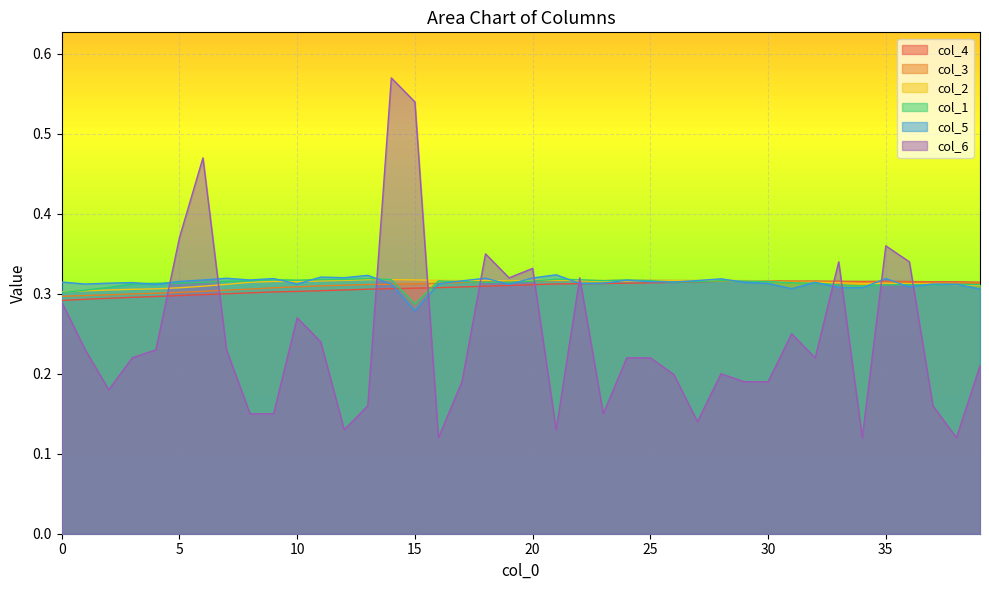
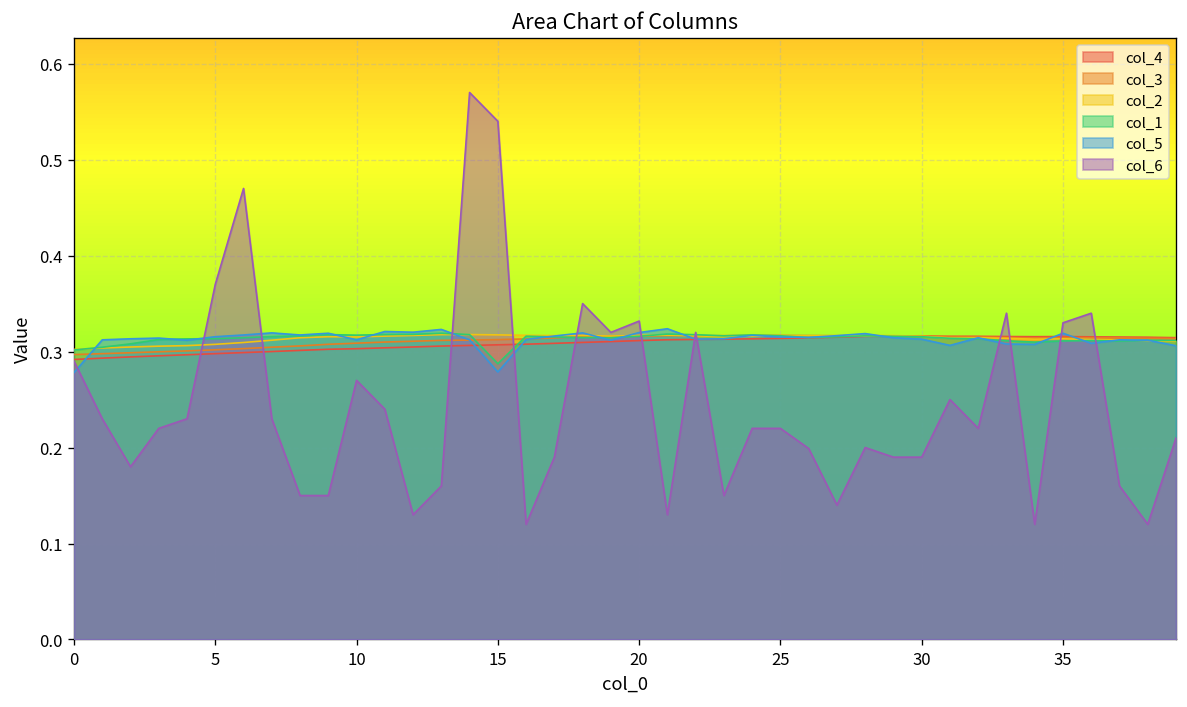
col_5, 0: 0.31 -> 0.28
col_6, 35: 0.36 -> 0.33
